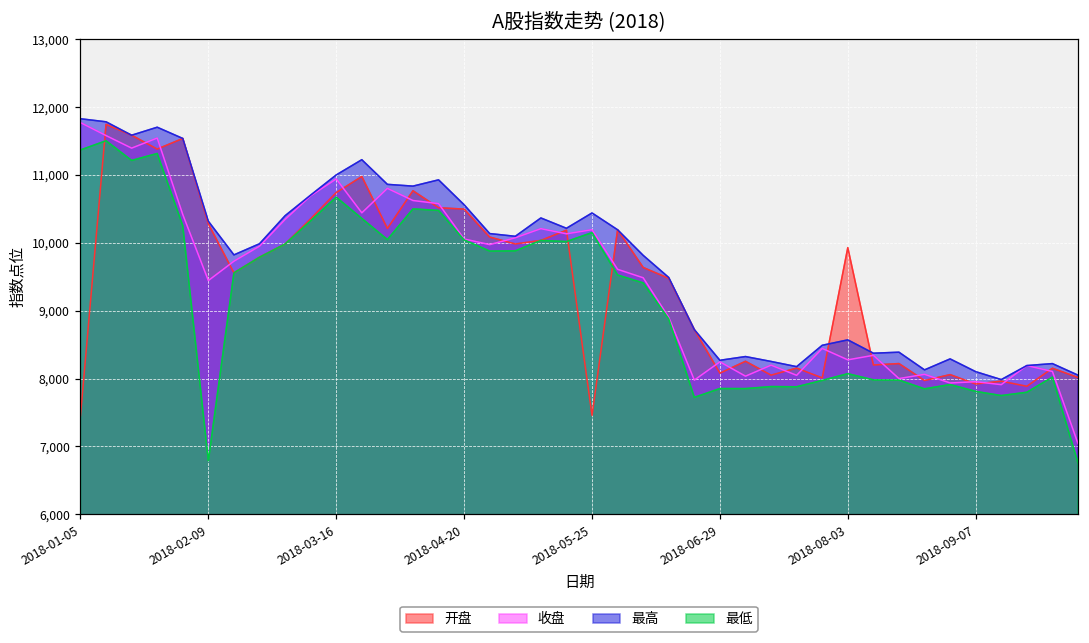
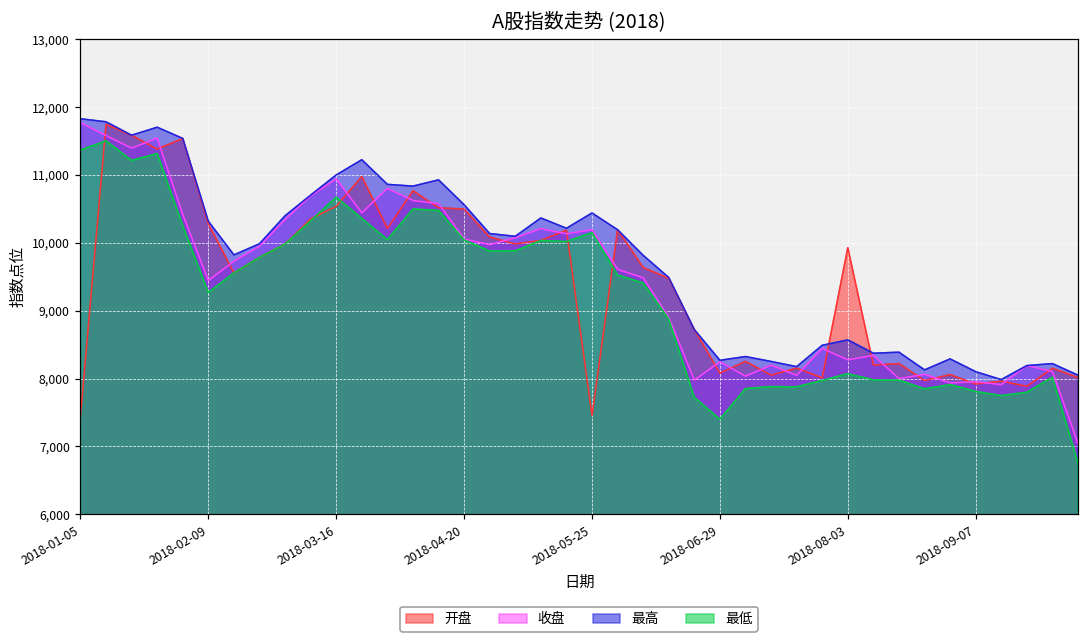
最低, 2018-02-09: 6,800 -> 9,300
开盘, 2018-03-16: 10,700 -> 10,500
最低, 2018-06-29: 7,900 -> 7,400
